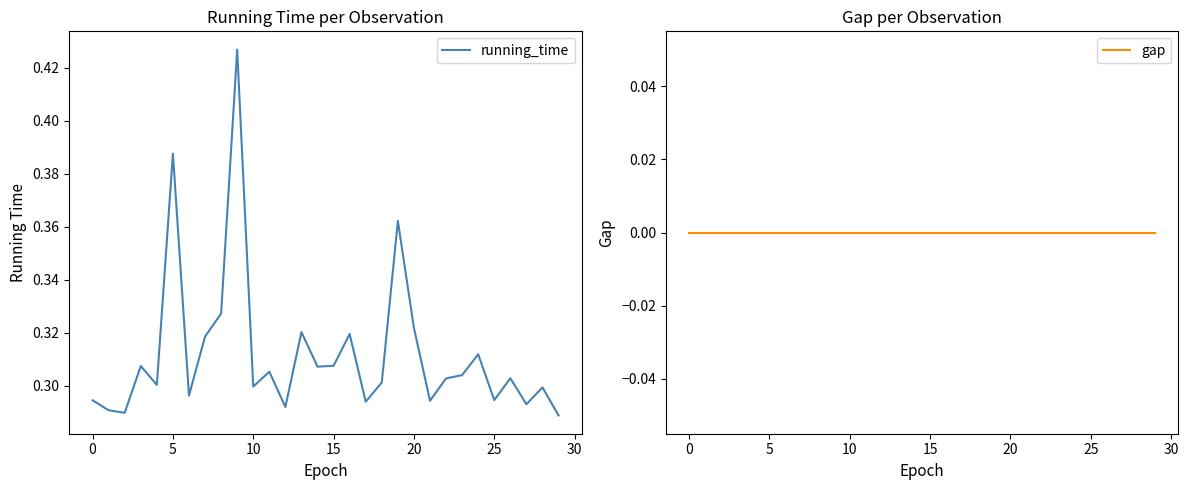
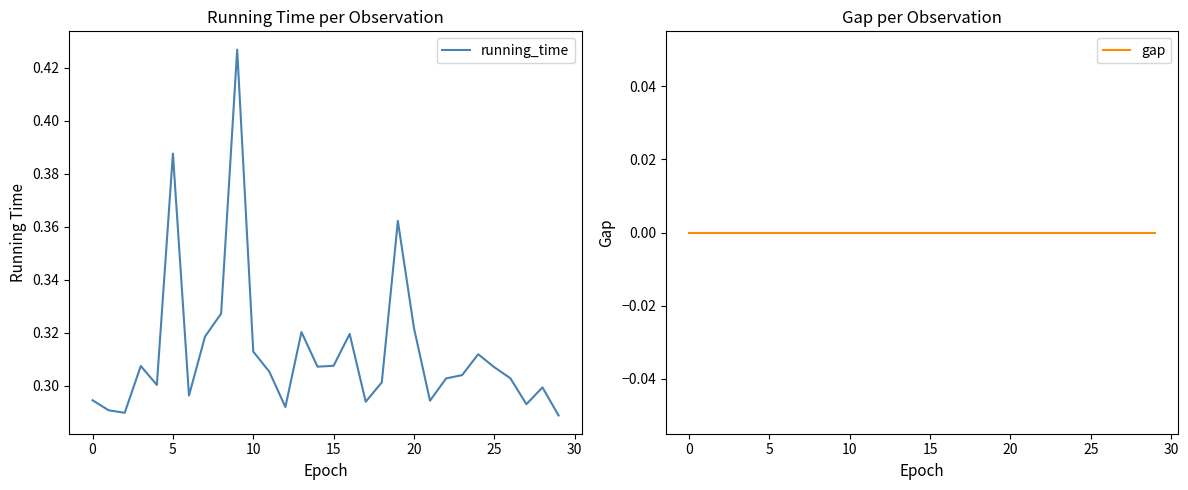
Running Time per Observation, 10: 0.300 -> 0.313
Running Time per Observation, 25: 0.295 -> 0.307
